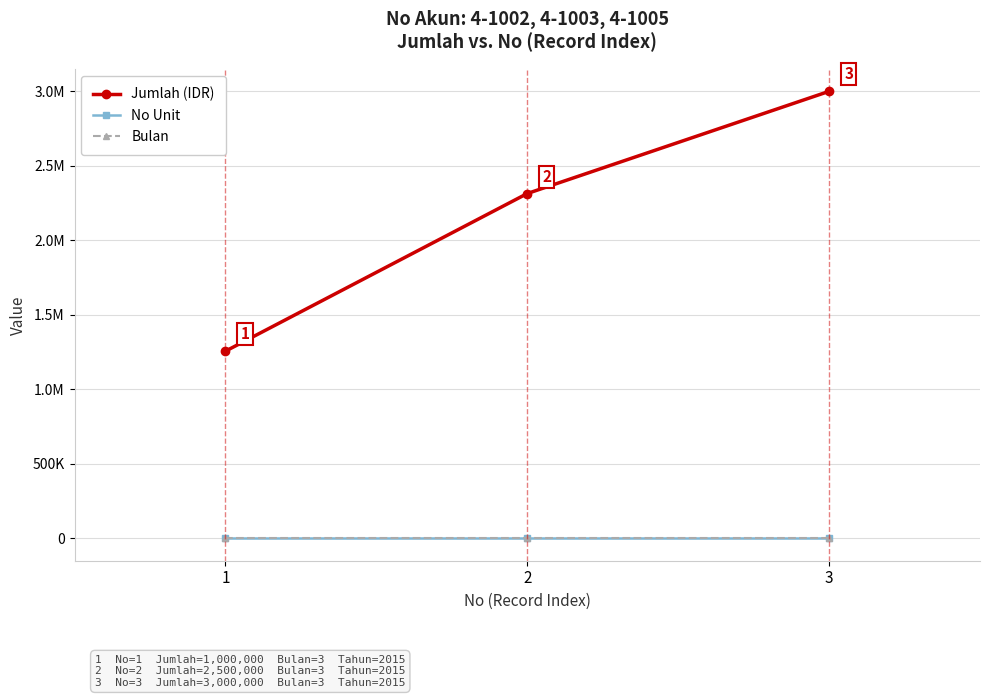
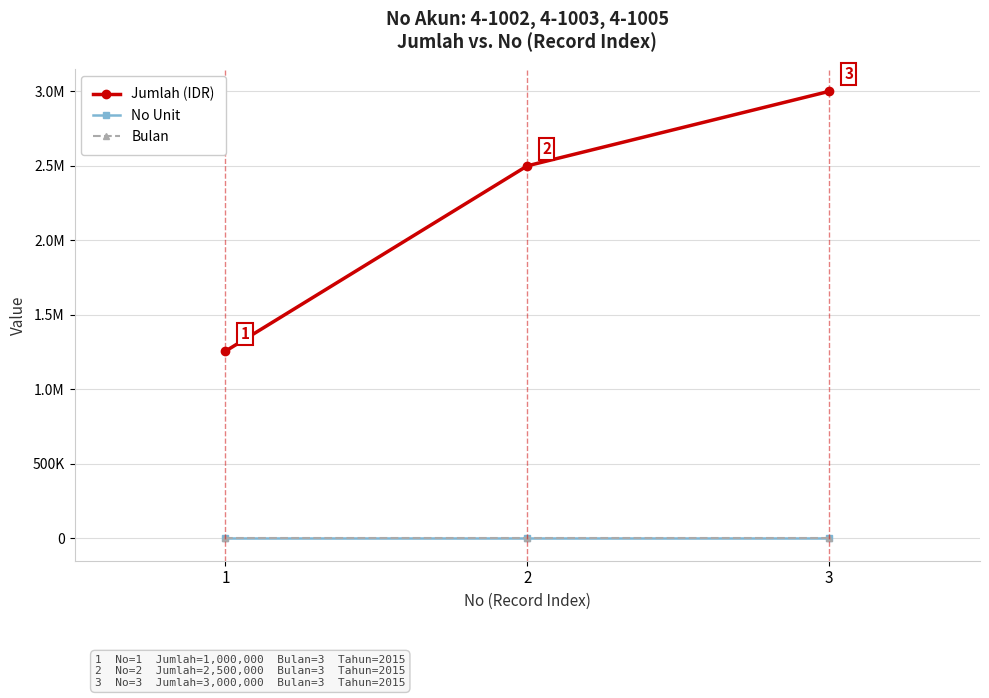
Jumlah (IDR), 2: 2310000 -> 2500000
